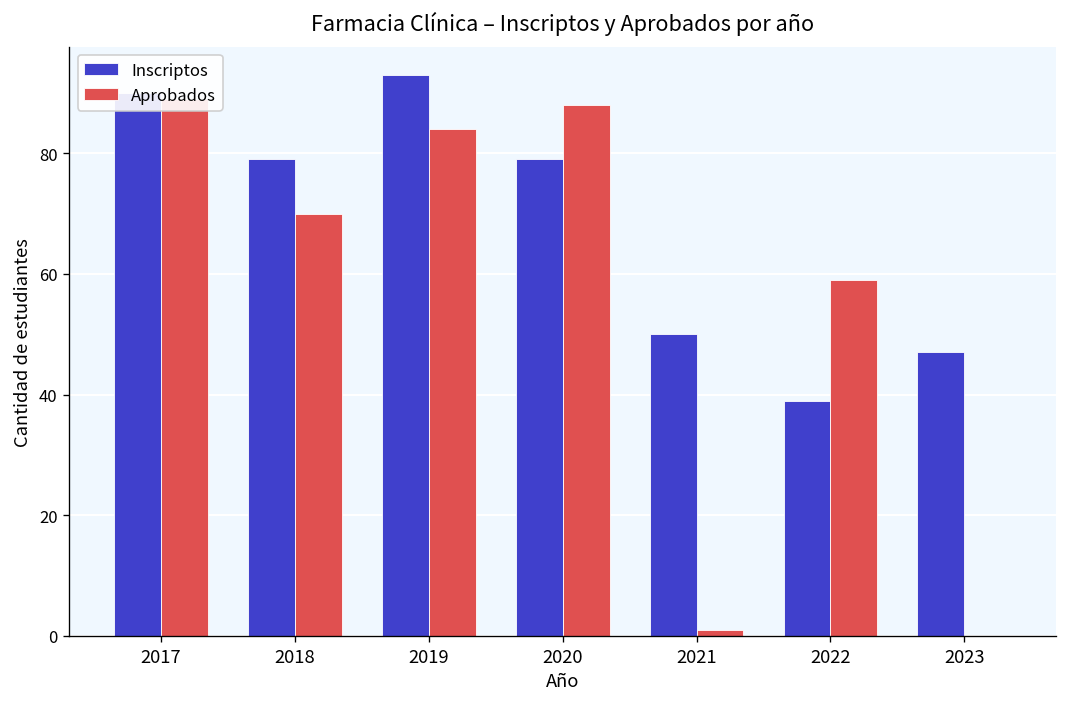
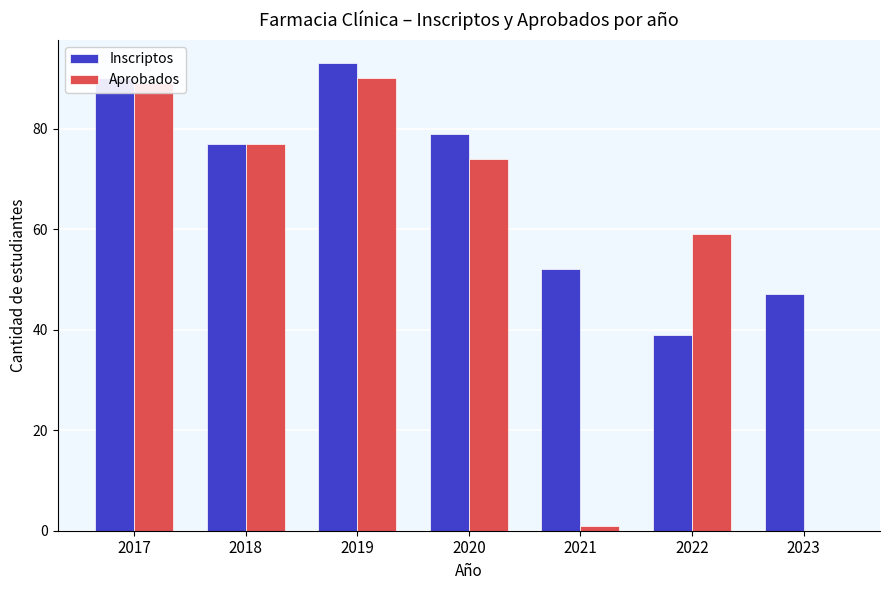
Inscriptos, 2018: 79 -> 77
Aprobados, 2018: 70 -> 77
Aprobados, 2019: 84 -> 90
Aprobados, 2020: 88 -> 74
Inscriptos, 2021: 50 -> 52
